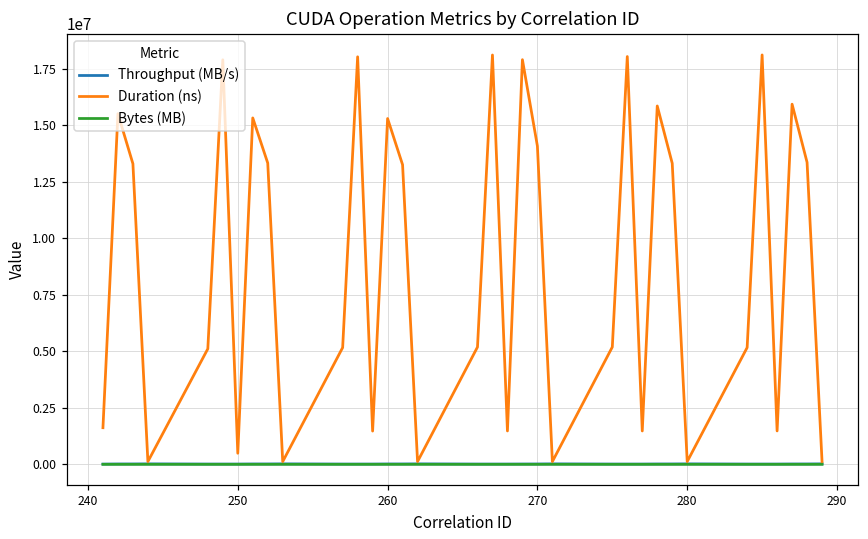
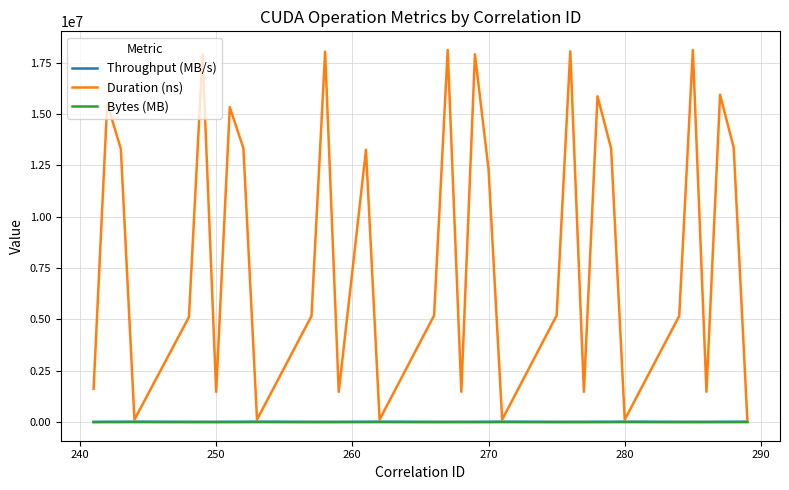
Duration (ns), 250: 500000 -> 1500000
Duration (ns), 260: 15300000 -> 7300000
Duration (ns), 270: 14100000 -> 12300000
